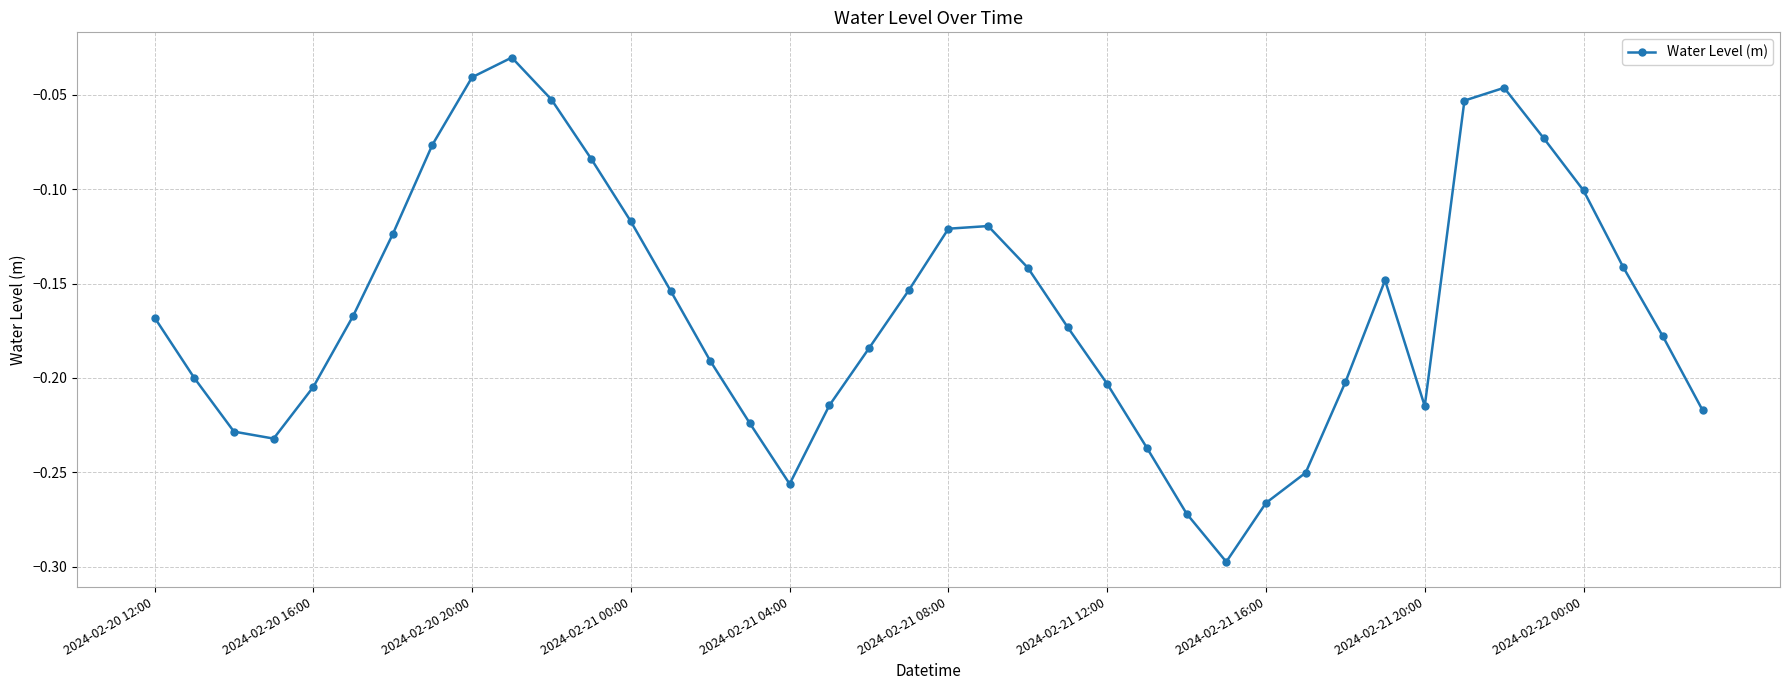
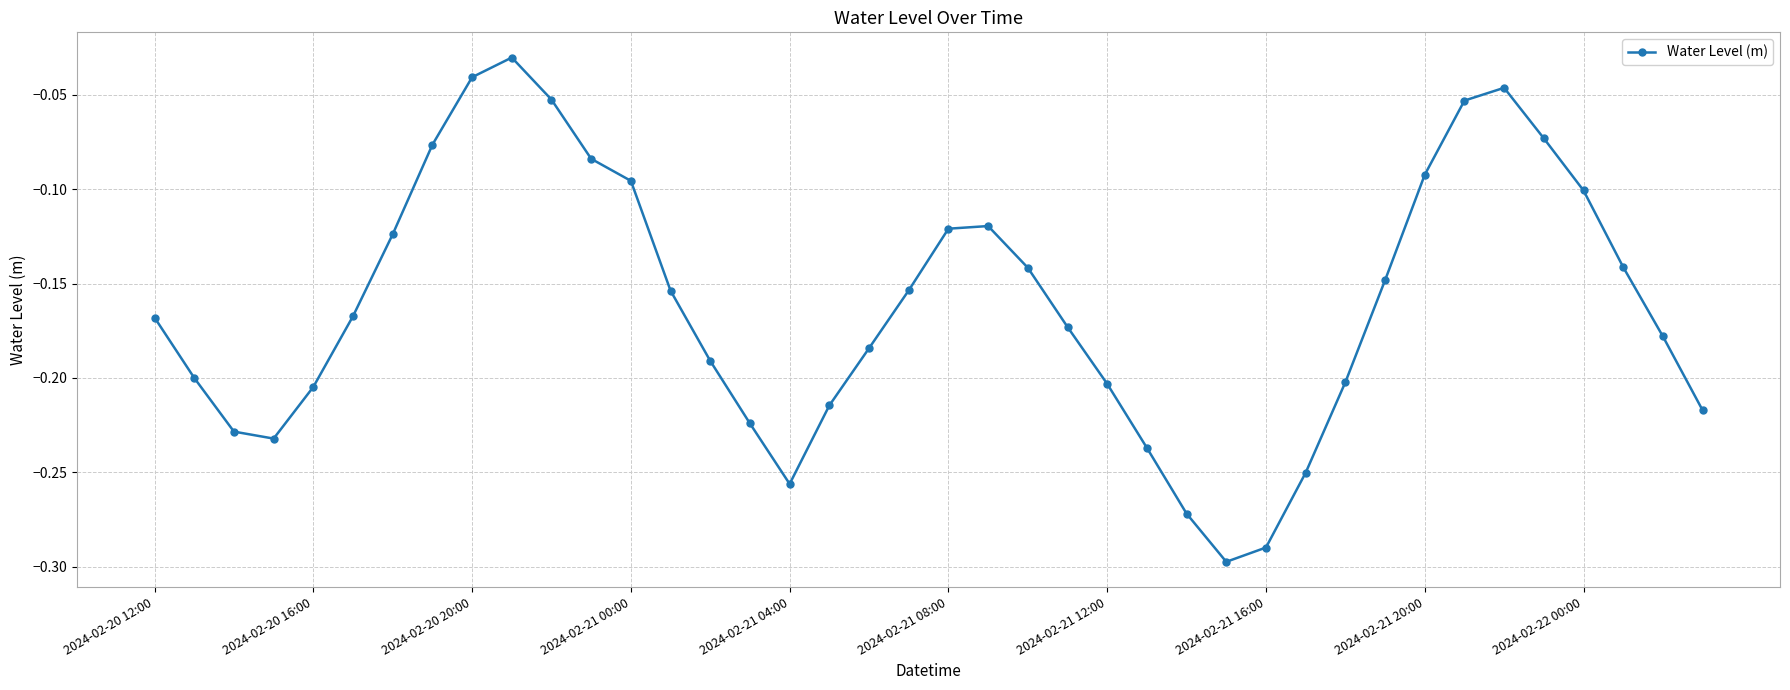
2024-02-21 00:00: -0.117 -> -0.096
2024-02-21 16:00: -0.266 -> -0.290
2024-02-21 20:00: -0.215 -> -0.092
